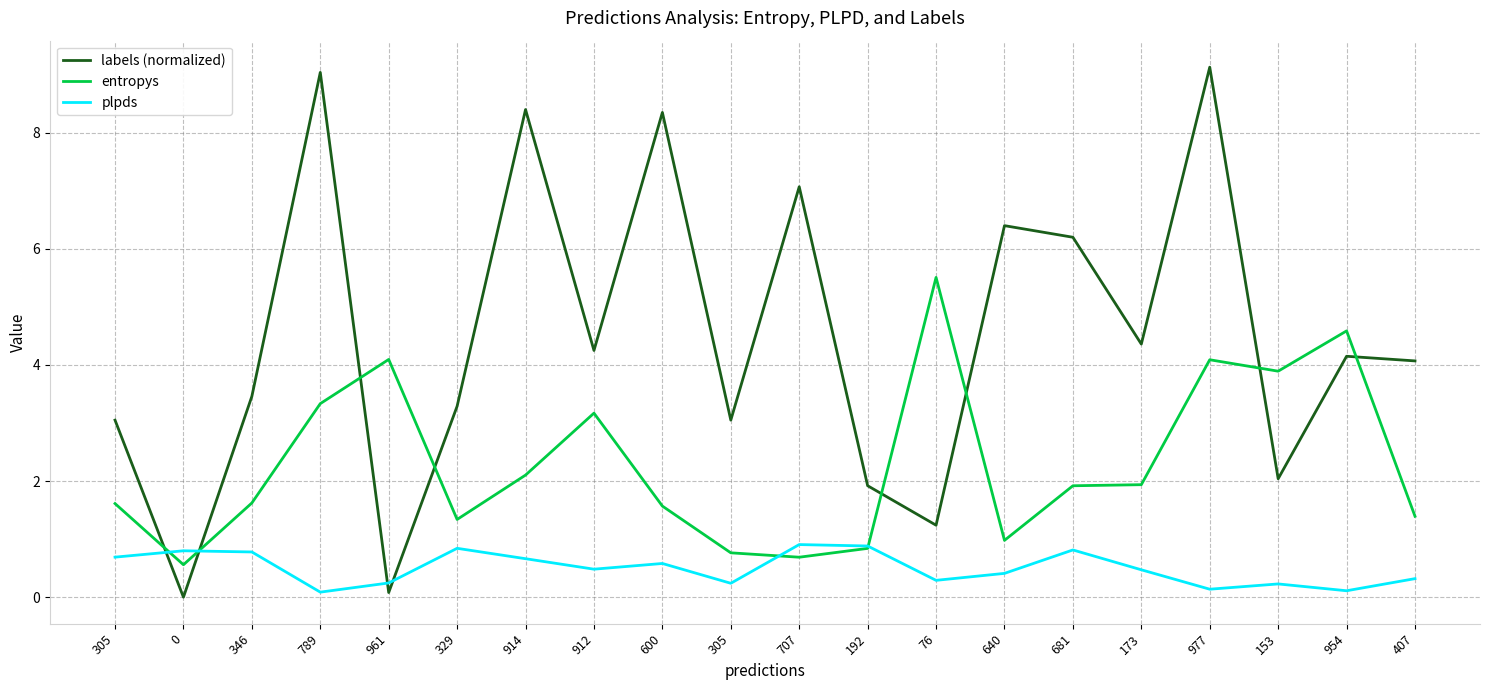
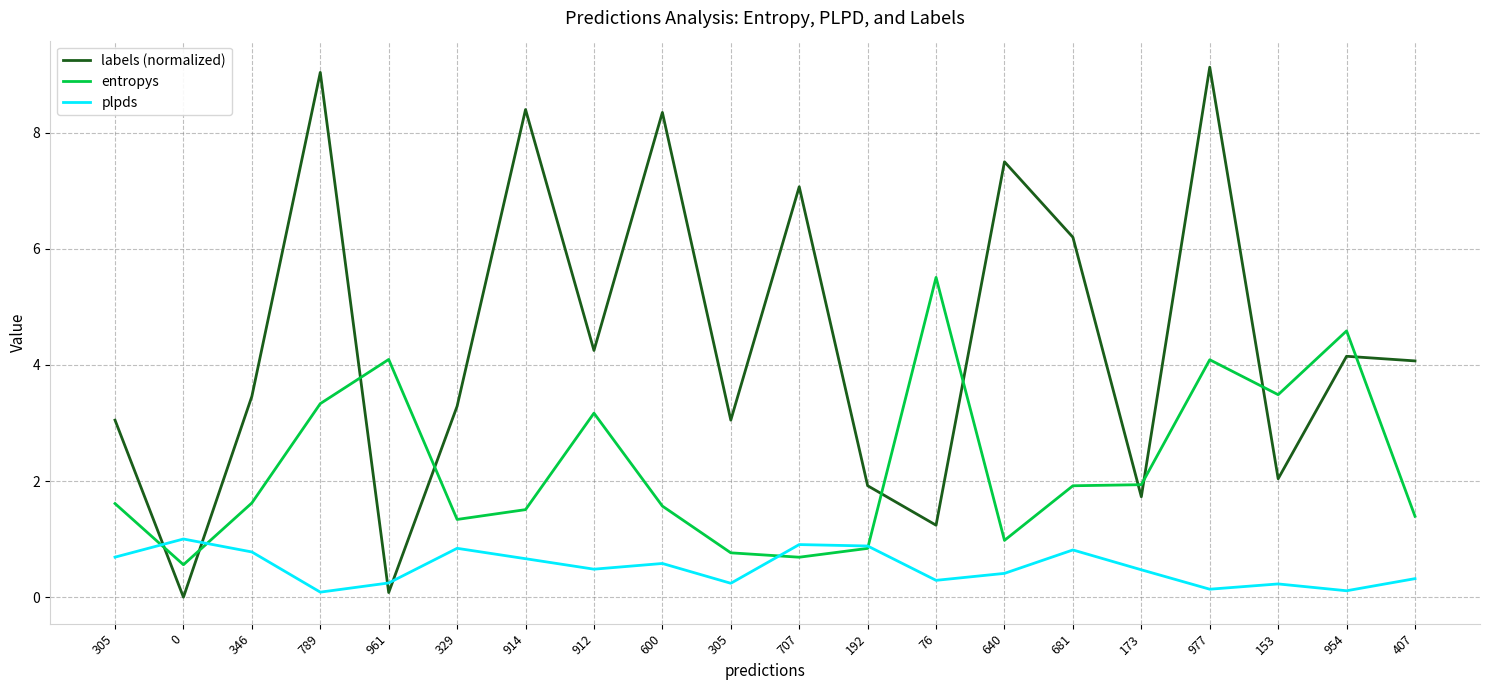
plpds, 0: 0.8 -> 1.0
entropys, 914: 2.1 -> 1.5
labels (normalized), 640: 6.4 -> 7.5
labels (normalized), 173: 4.4 -> 1.7
entropys, 153: 3.9 -> 3.5
